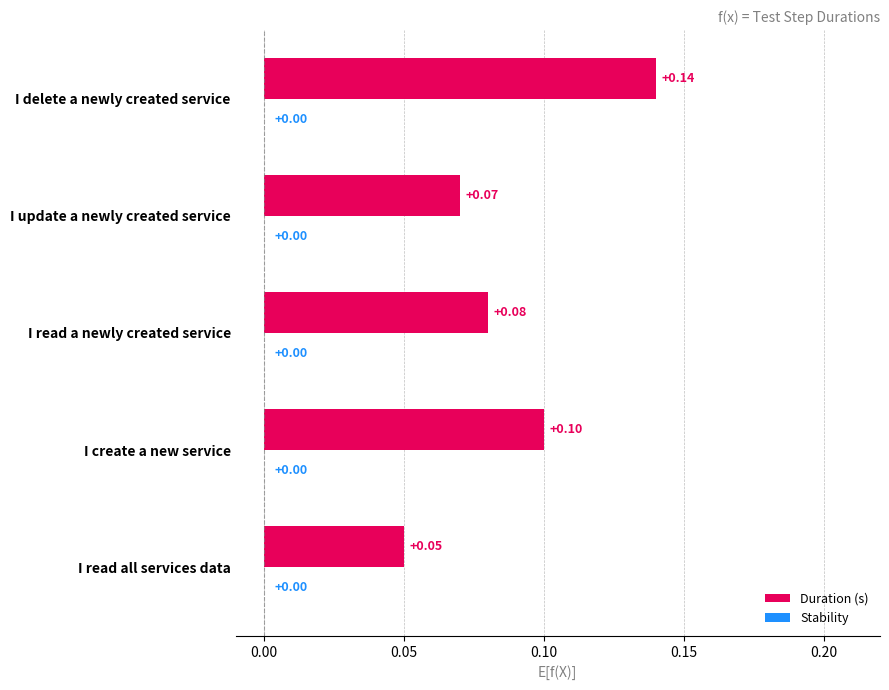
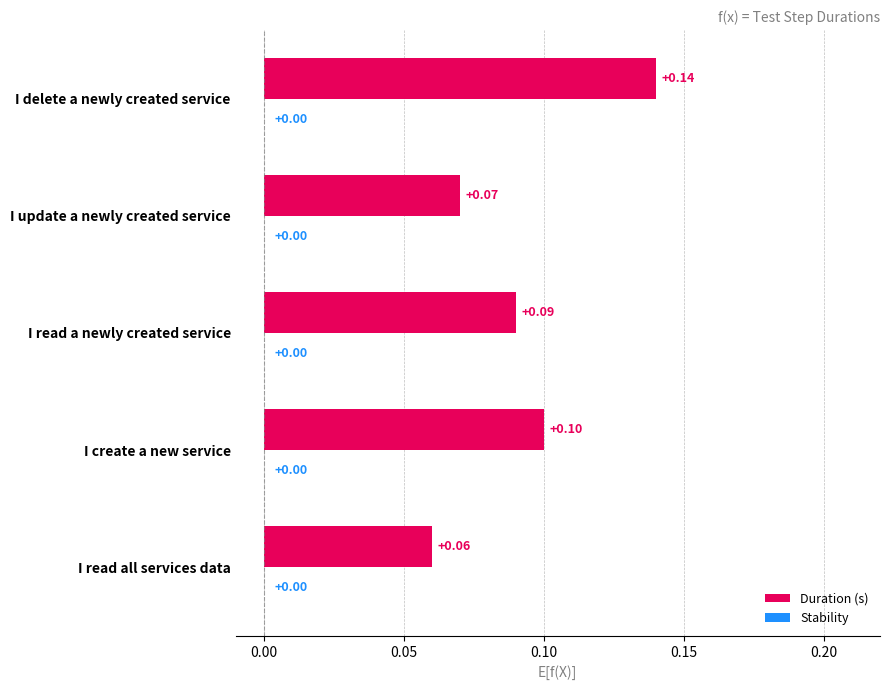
Duration (s), I read a newly created service: +0.08 -> +0.09
Duration (s), I read all services data: +0.05 -> +0.06
